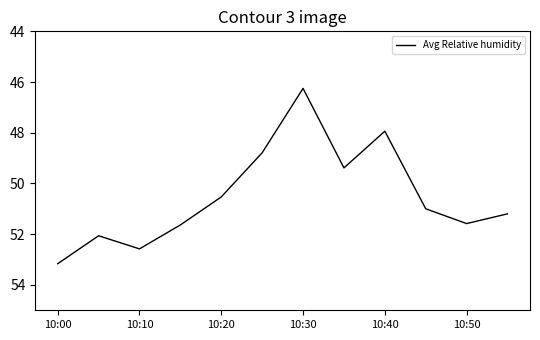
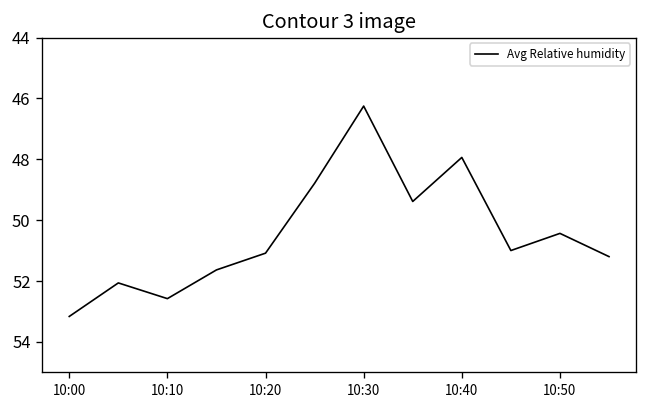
10:20: 50.5 -> 51.1
10:50: 51.6 -> 50.4
